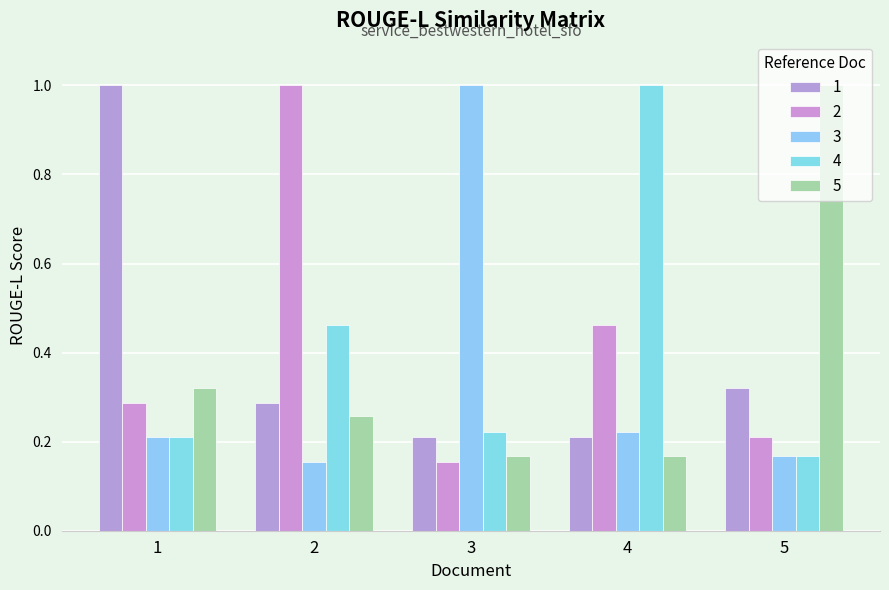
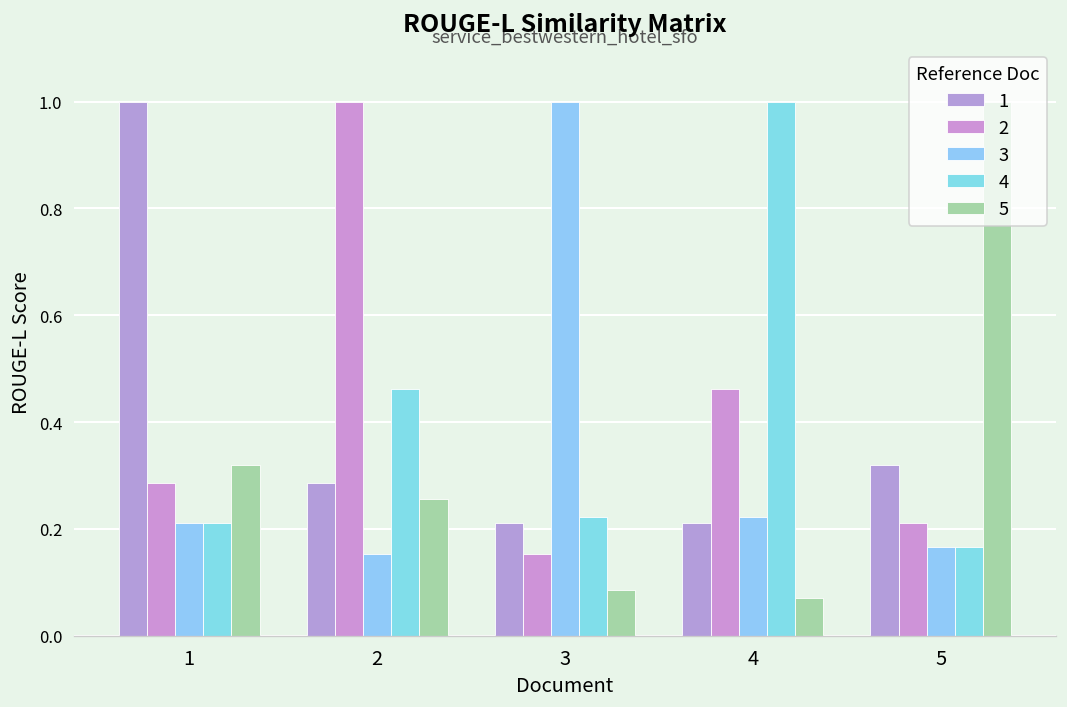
5, 3: 0.17 -> 0.09
5, 4: 0.17 -> 0.07
